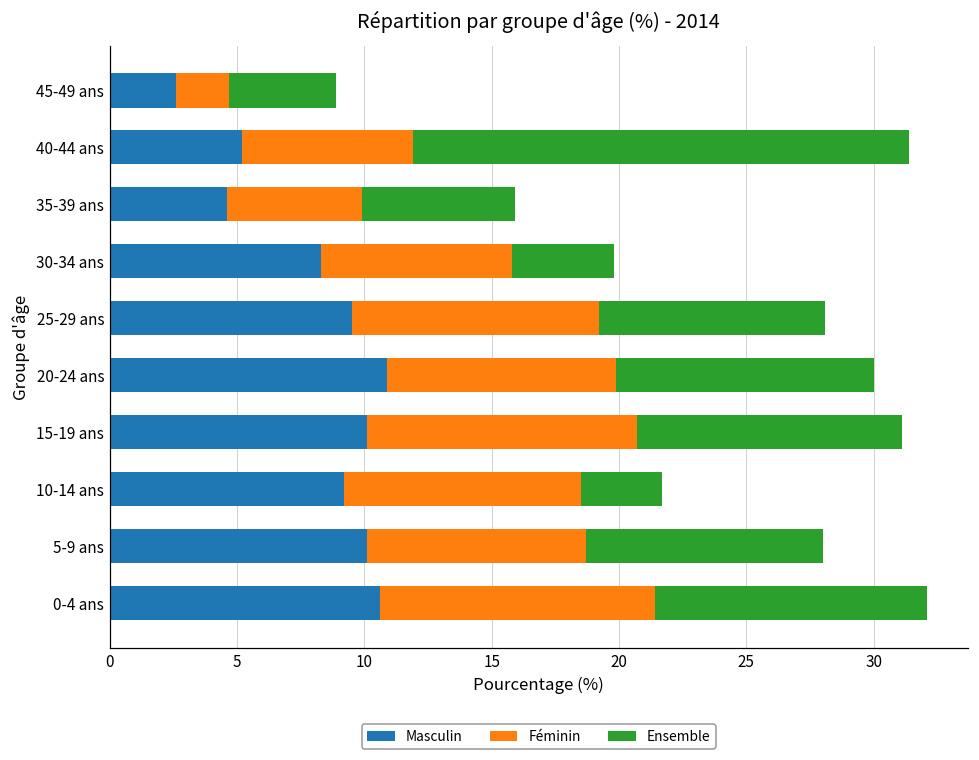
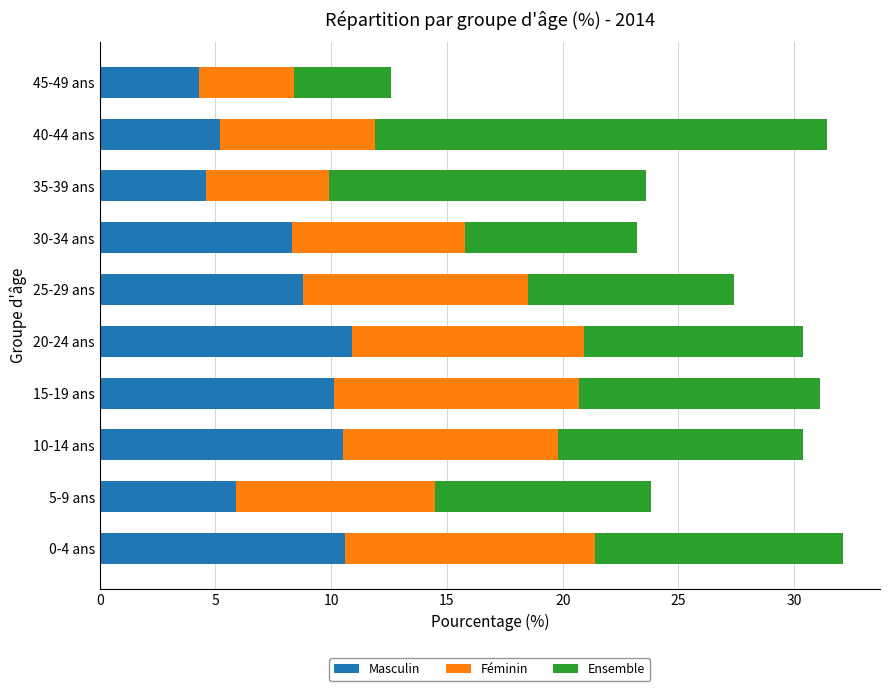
Masculin, 45-49 ans: 2.6 -> 4.3
Féminin, 45-49 ans: 2.1 -> 4.1
Ensemble, 35-39 ans: 6.0 -> 13.7
Ensemble, 30-34 ans: 4.0 -> 7.4
Masculin, 25-29 ans: 9.5 -> 8.8
Féminin, 20-24 ans: 9 -> 10
Ensemble, 20-24 ans: 10.1 -> 9.5
Masculin, 10-14 ans: 9.2 -> 10.5
Ensemble, 10-14 ans: 3.2 -> 10.6
Masculin, 5-9 ans: 10.1 -> 5.9
